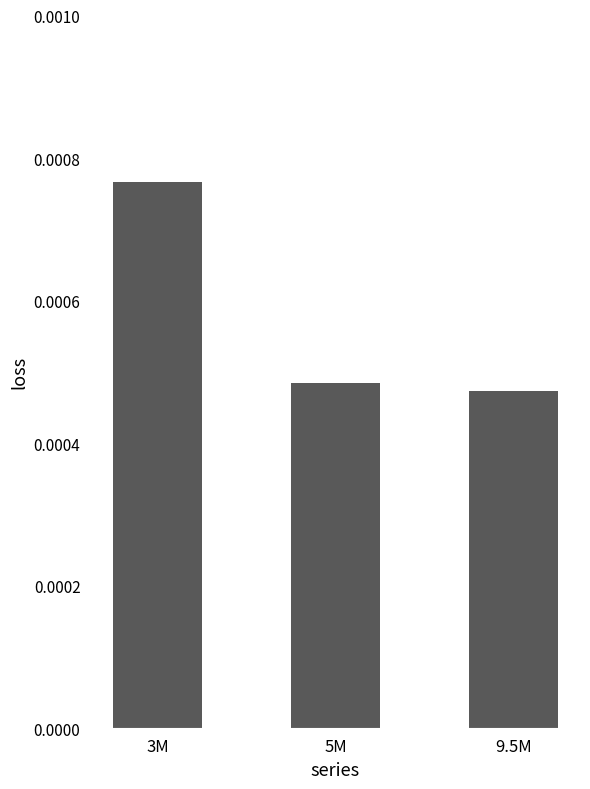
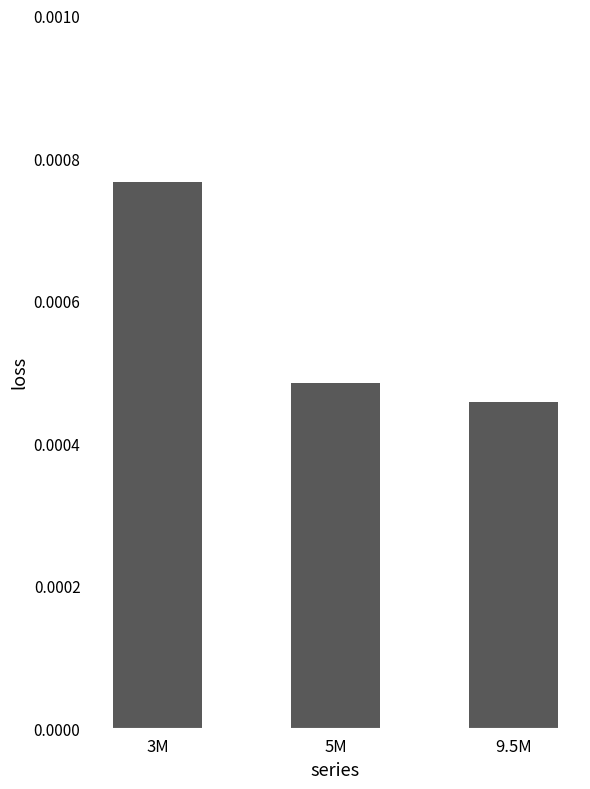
9.5M: 0.00047 -> 0.00046
